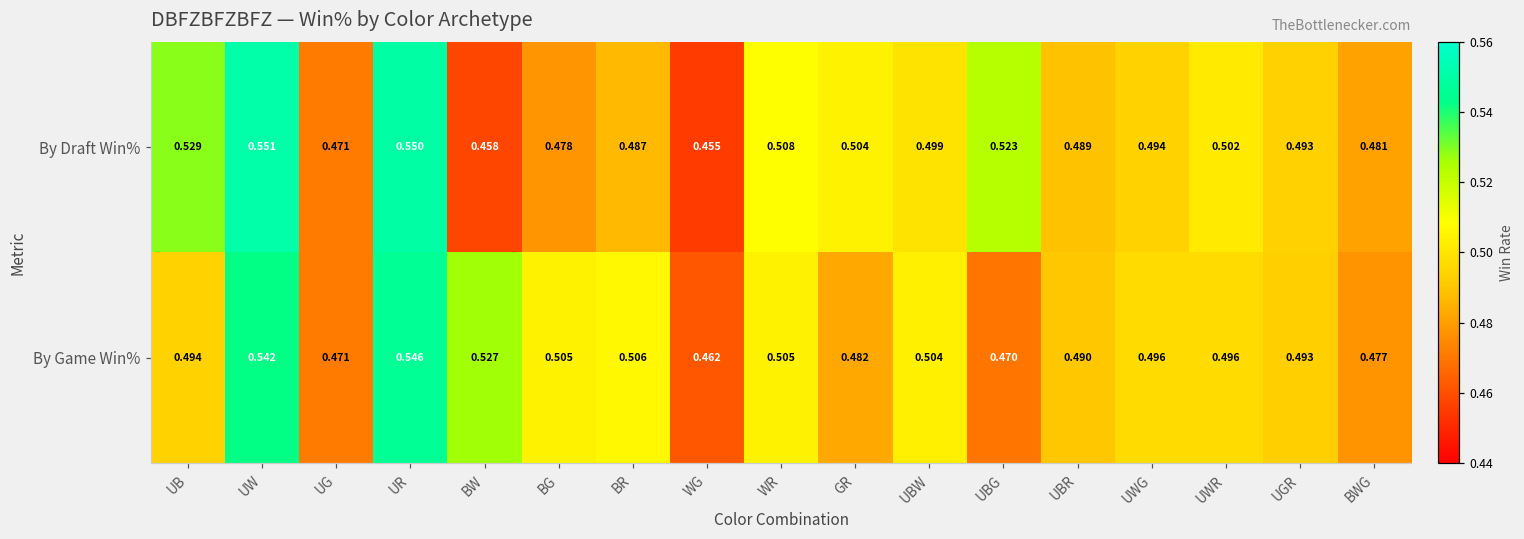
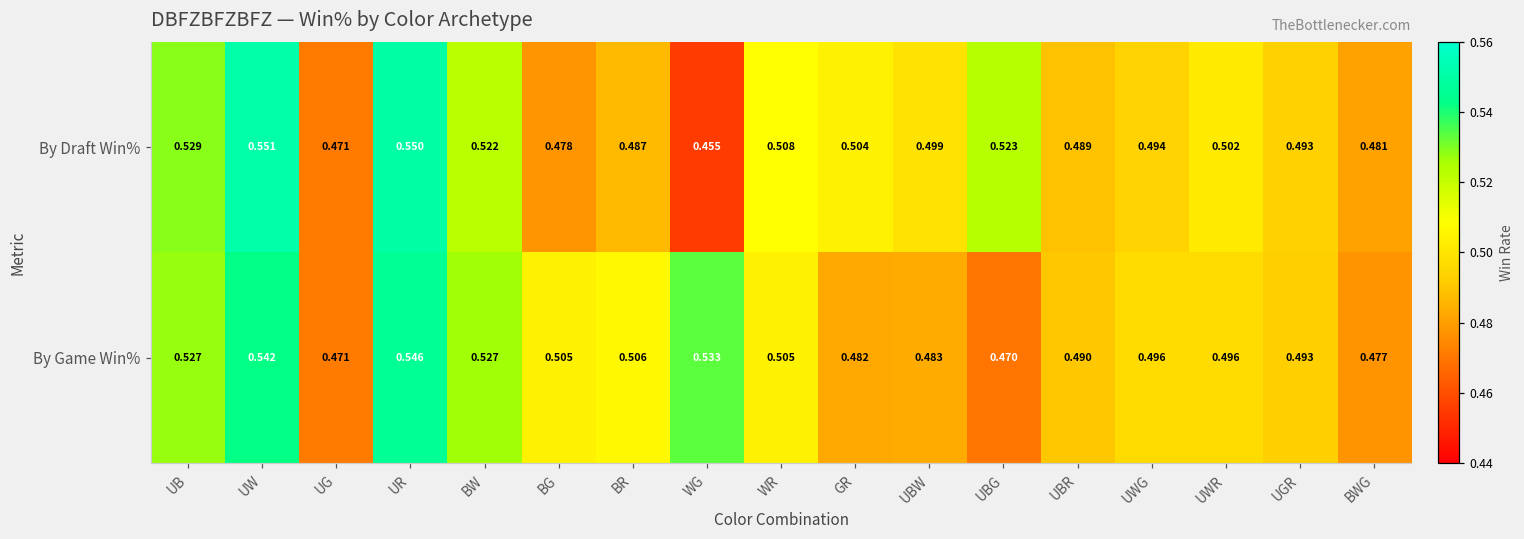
By Draft Win%, BW: 0.458 -> 0.522
By Game Win%, UB: 0.494 -> 0.527
By Game Win%, WG: 0.462 -> 0.533
By Game Win%, UBW: 0.504 -> 0.483
